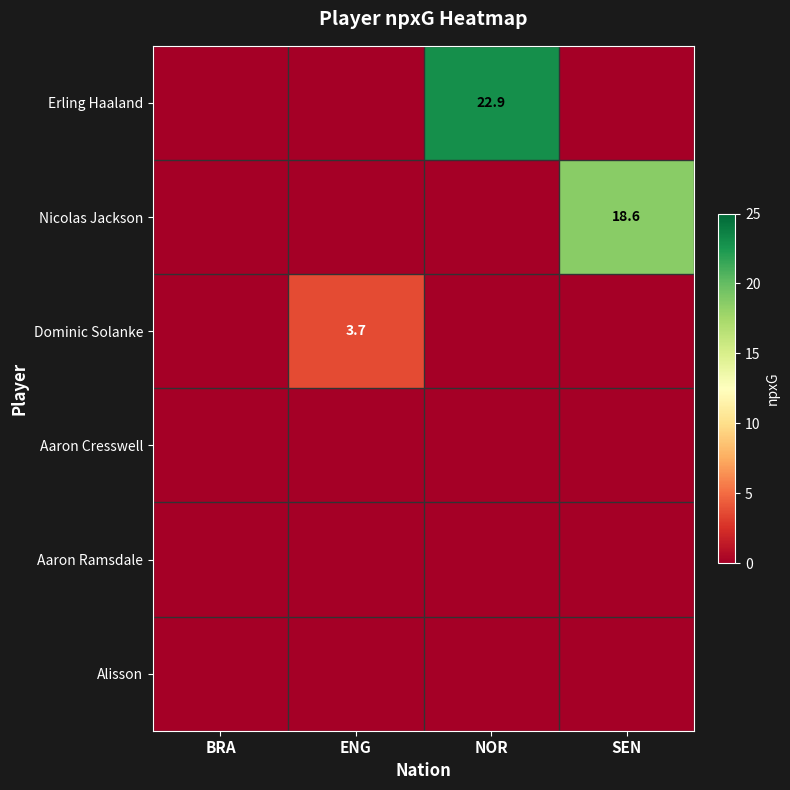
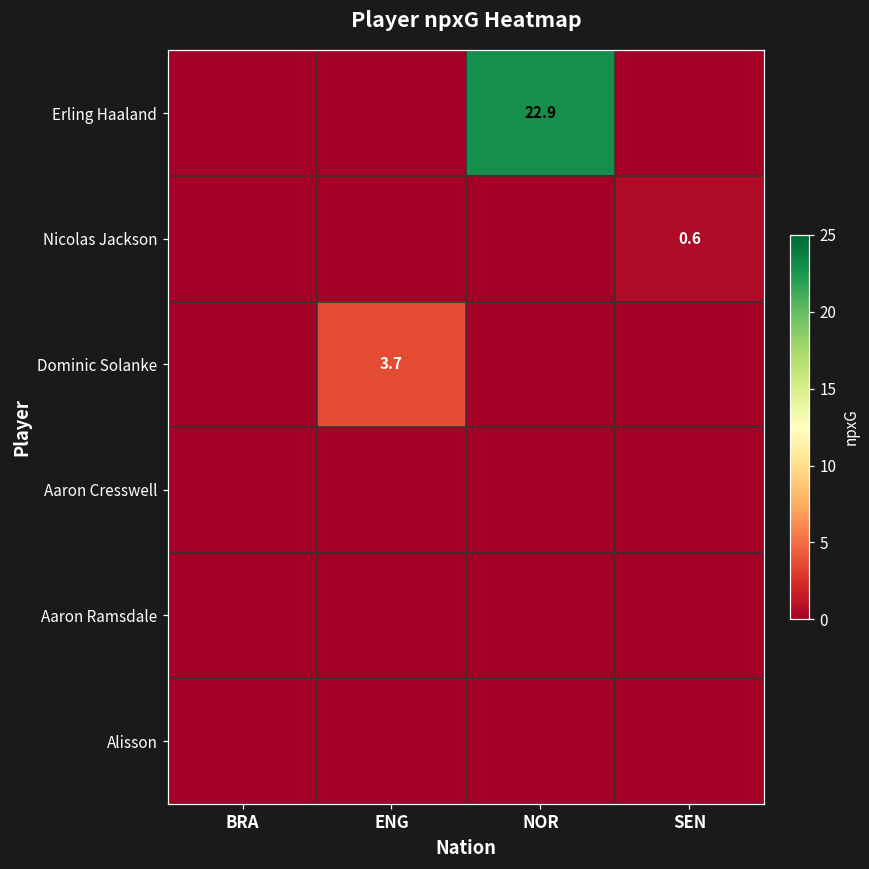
Nicolas Jackson, SEN: 18.6 -> 0.6
